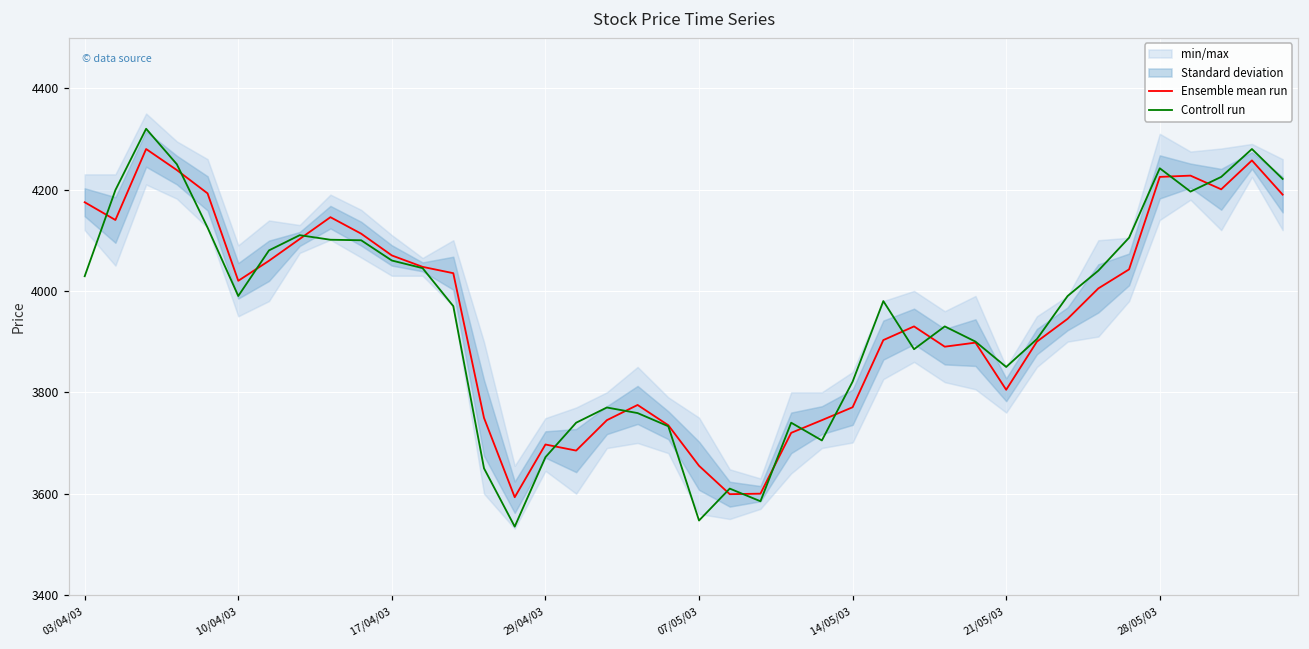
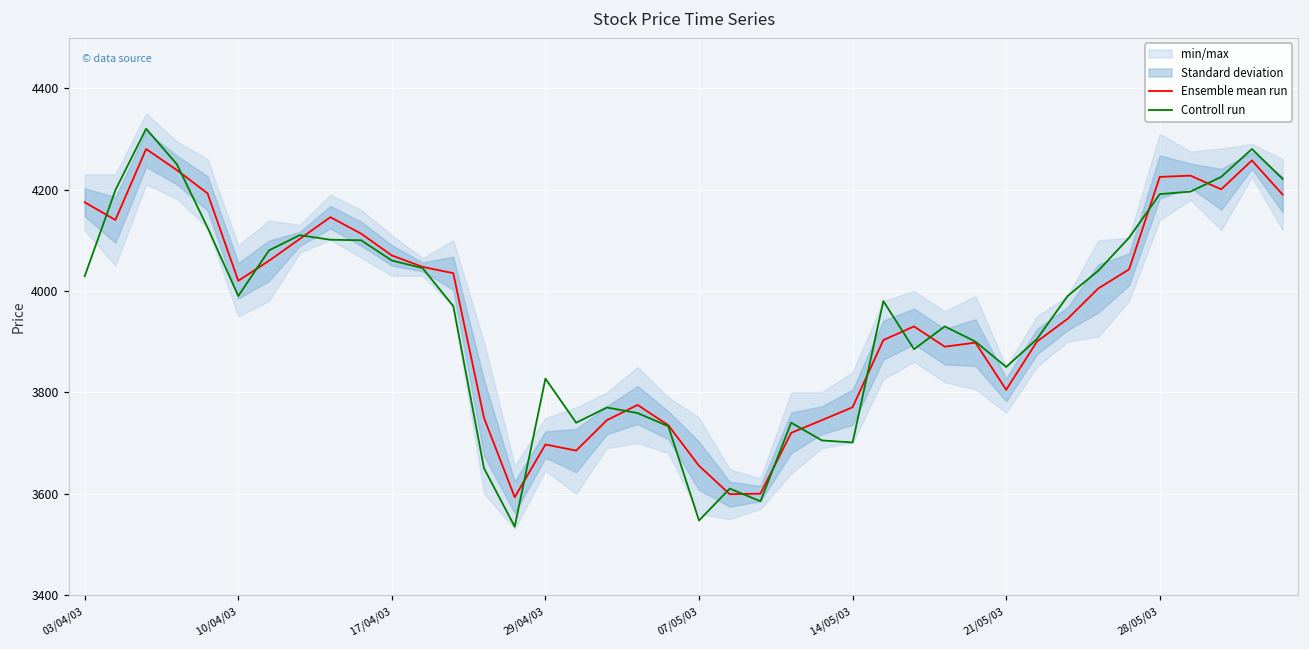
Controll run, 29/04/03: 3670 -> 3830
Controll run, 14/05/03: 3820 -> 3700
Controll run, 28/05/03: 4240 -> 4190
